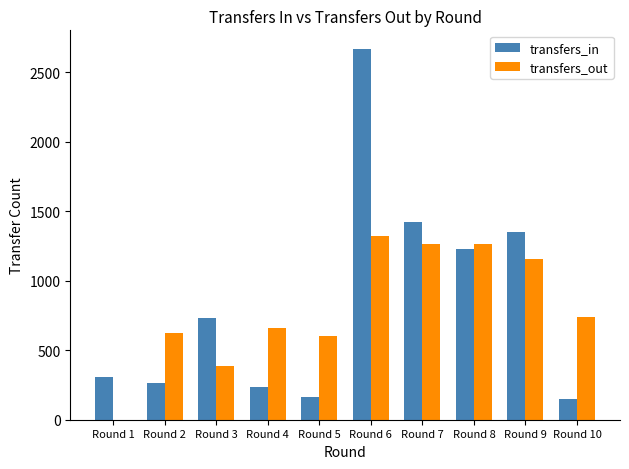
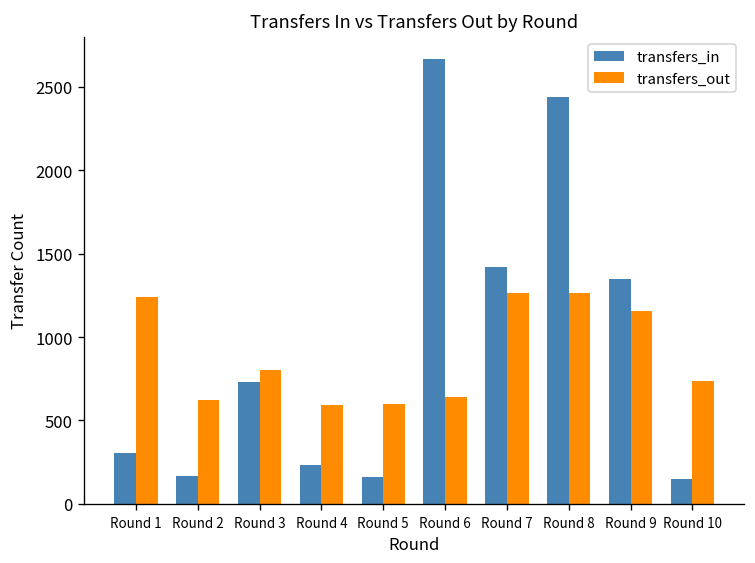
transfers_out, Round 1: 0 -> 1240
transfers_in, Round 2: 270 -> 170
transfers_out, Round 3: 380 -> 800
transfers_out, Round 4: 660 -> 590
transfers_out, Round 6: 1330 -> 640
transfers_in, Round 8: 1230 -> 2440
